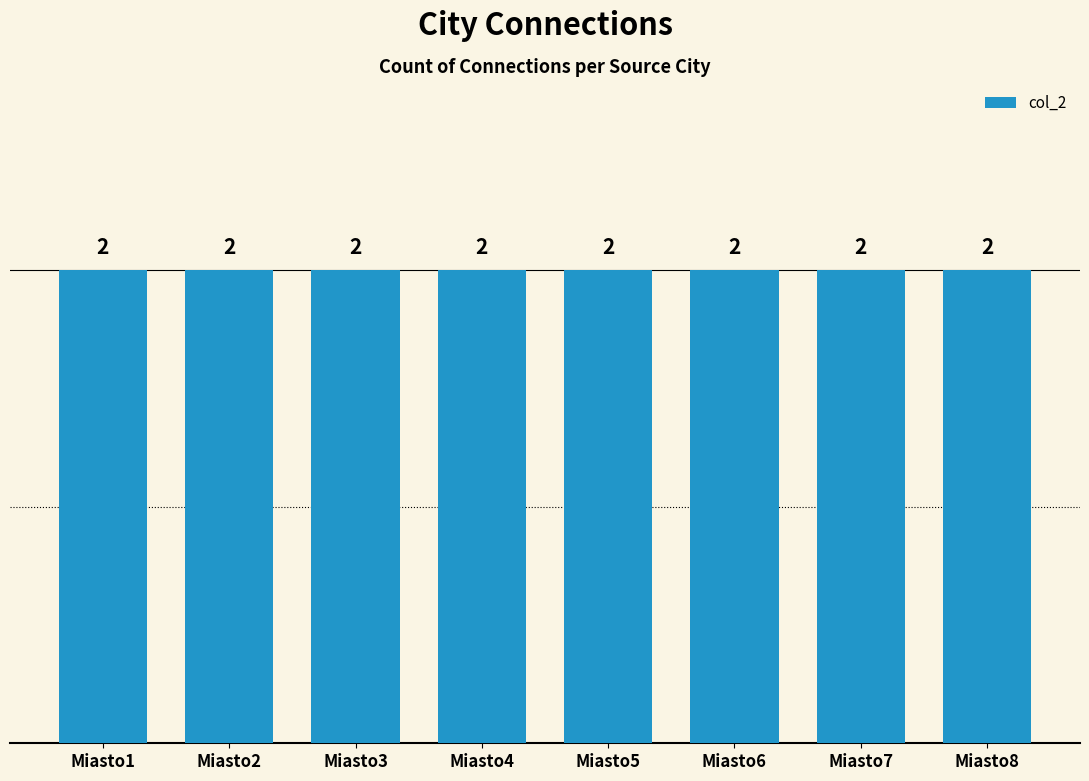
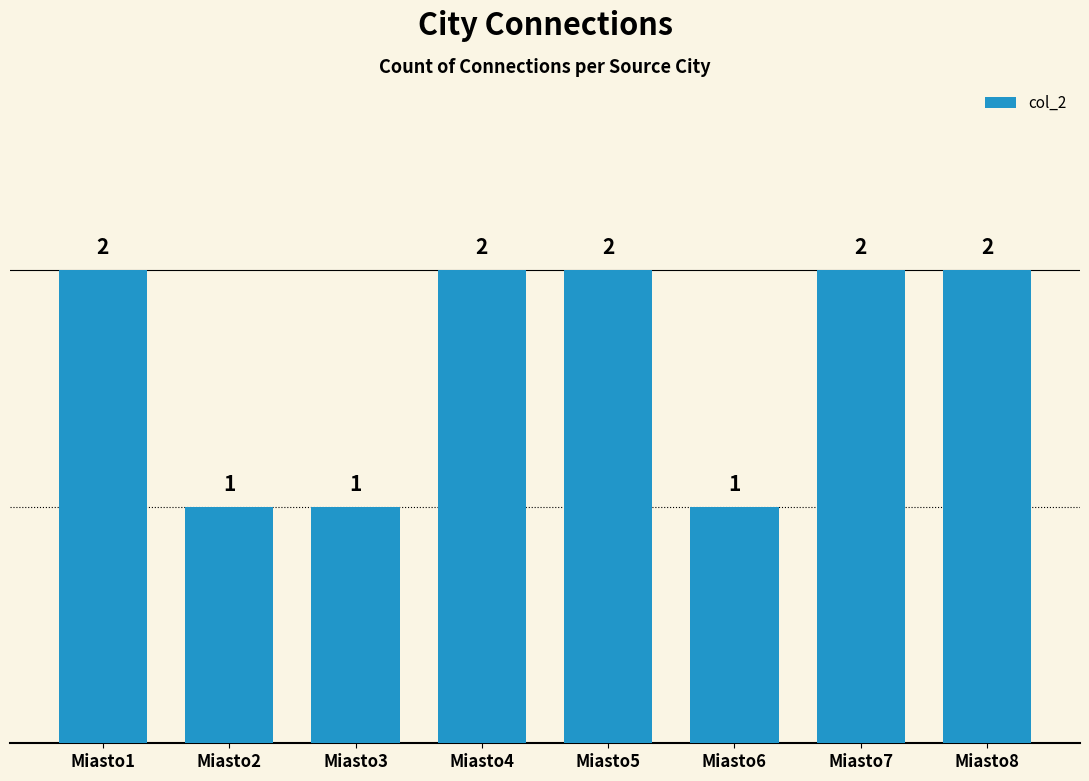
Miasto2: 2 -> 1
Miasto3: 2 -> 1
Miasto6: 2 -> 1
